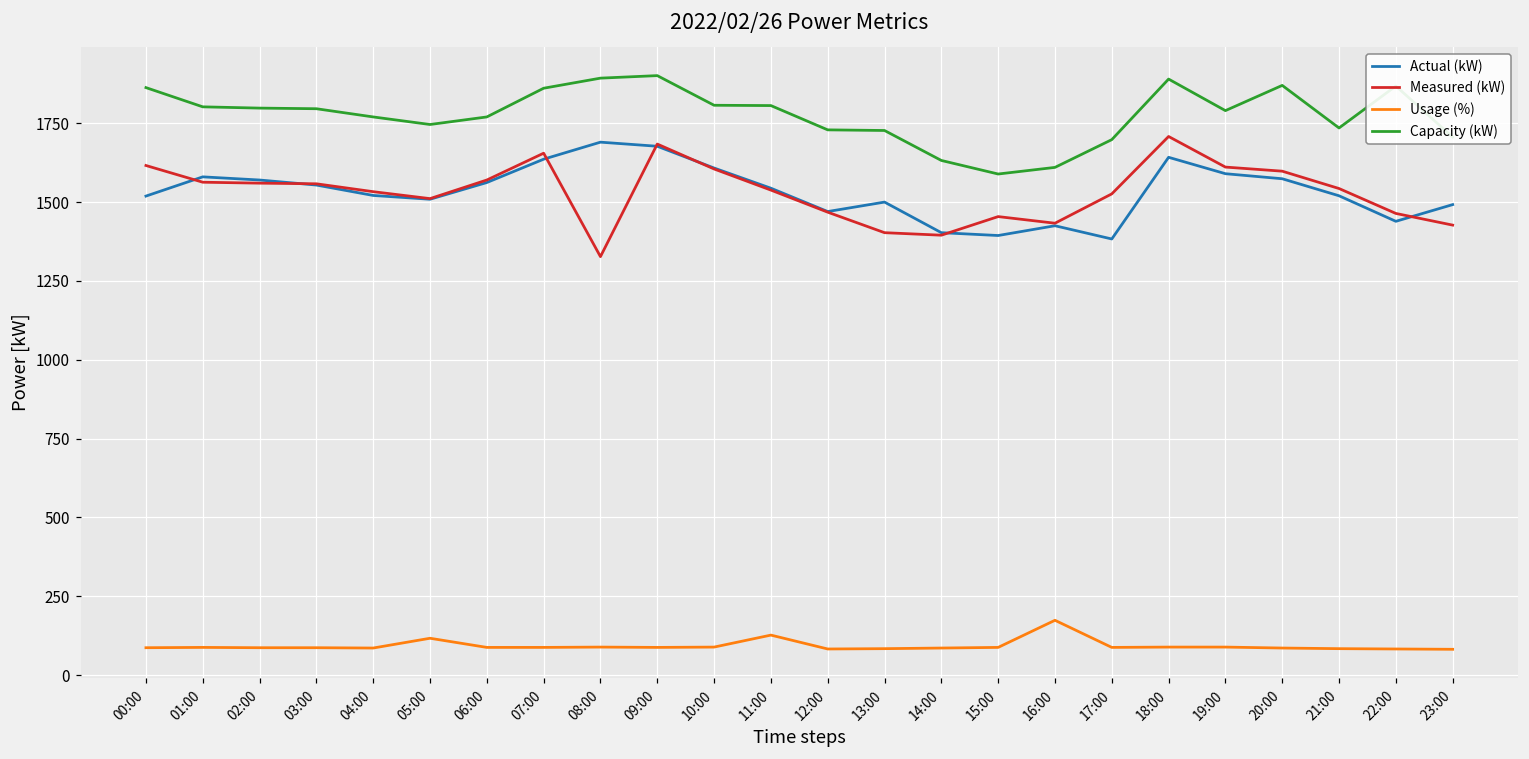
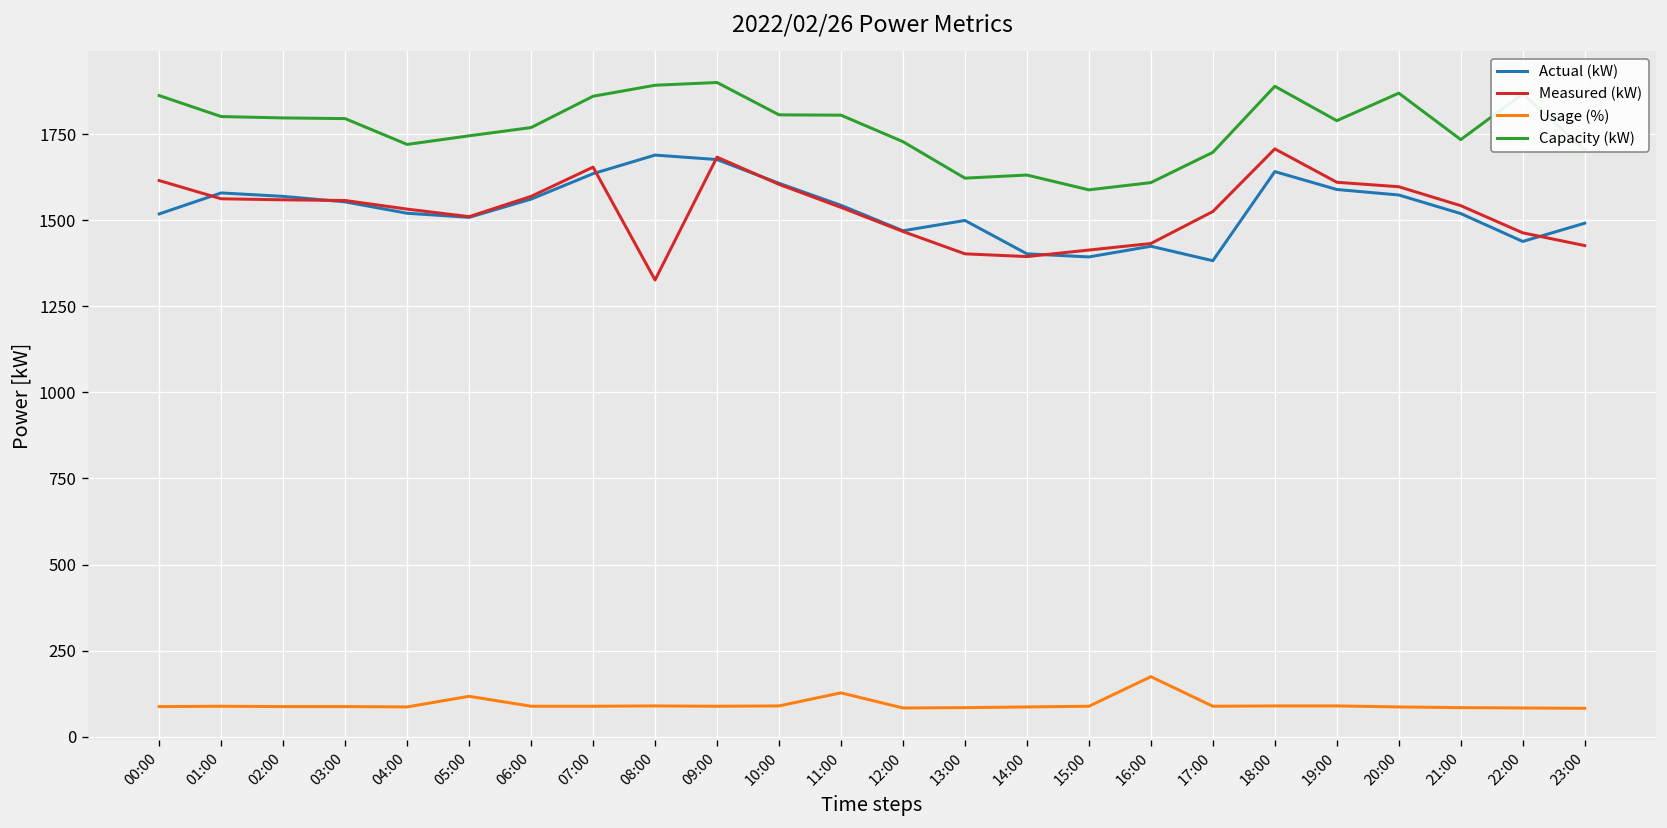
Capacity (kW), 04:00: 1770 -> 1720
Capacity (kW), 13:00: 1730 -> 1620
Measured (kW), 15:00: 1450 -> 1410
